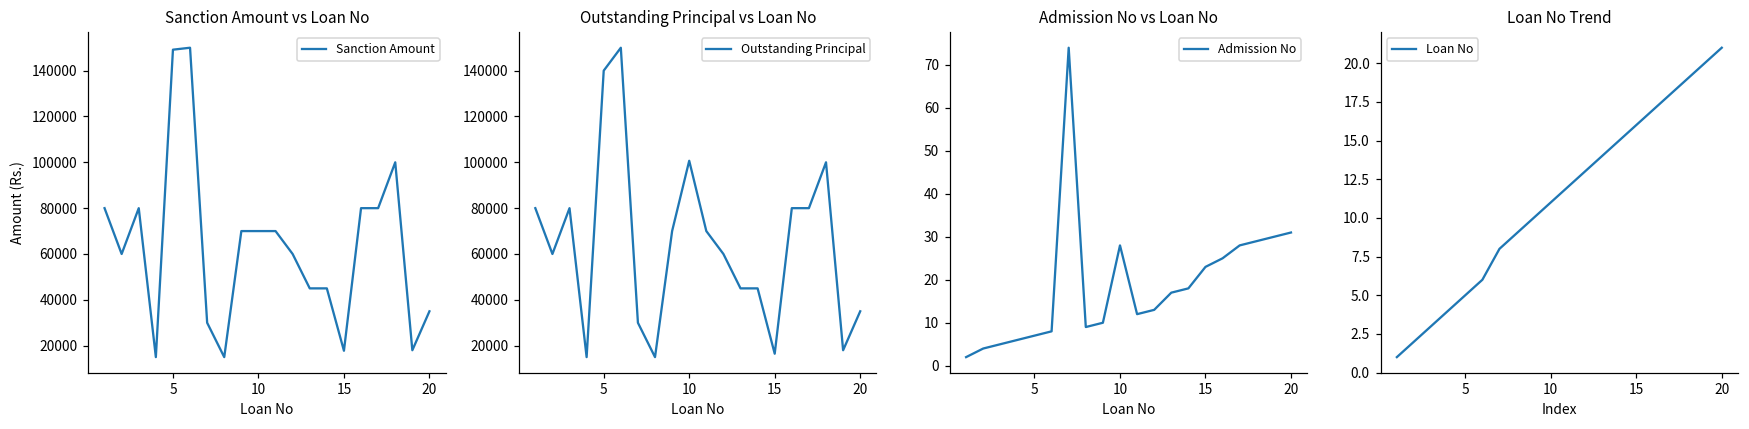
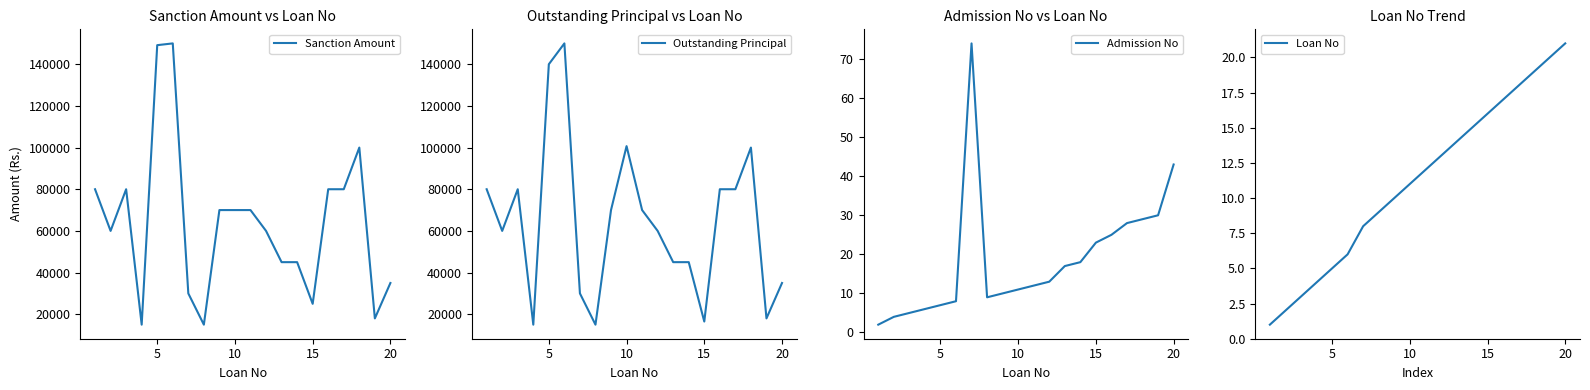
Sanction Amount vs Loan No, 15: 18000 -> 25000
Admission No vs Loan No, 10: 28 -> 11
Admission No vs Loan No, 20: 31 -> 43
